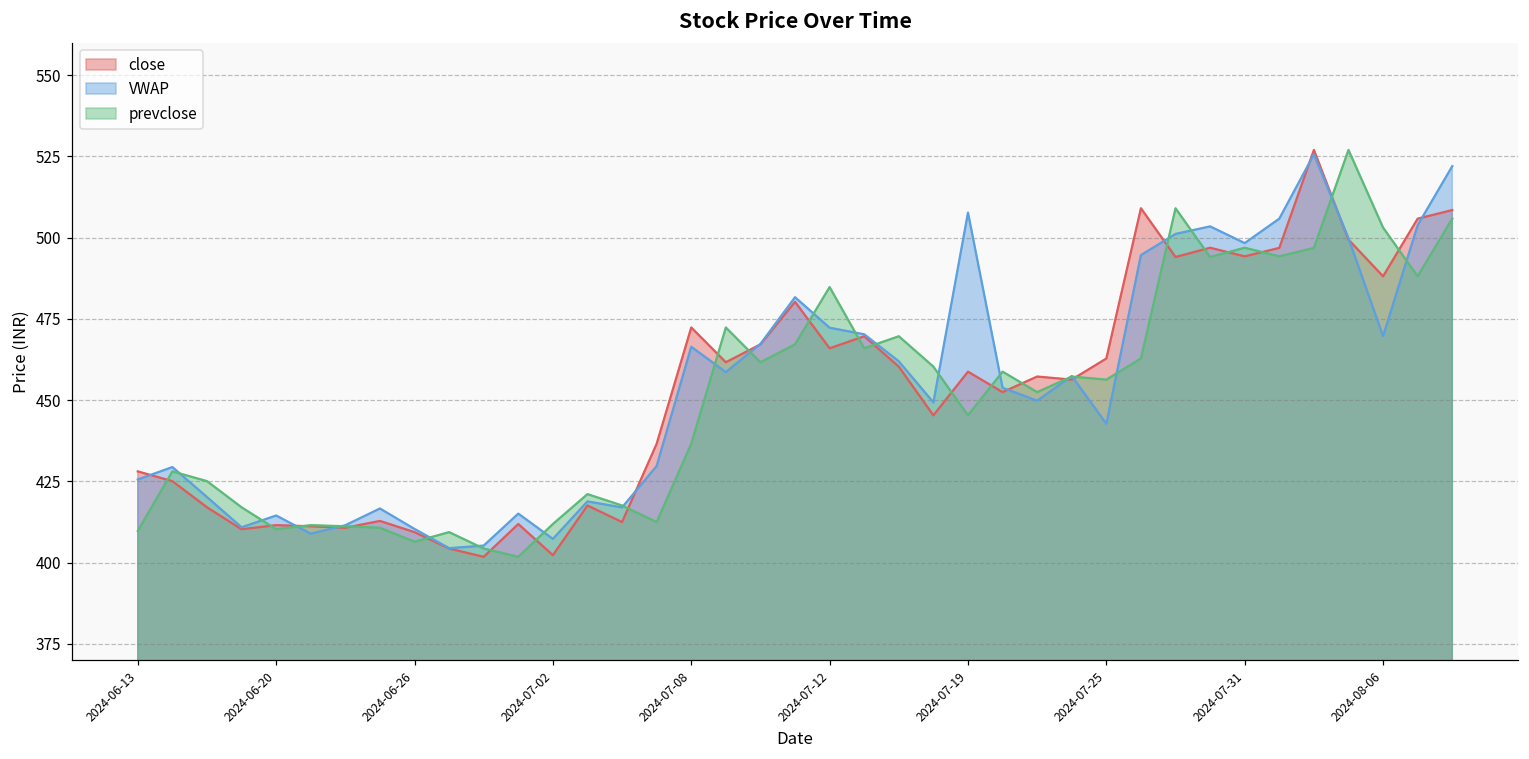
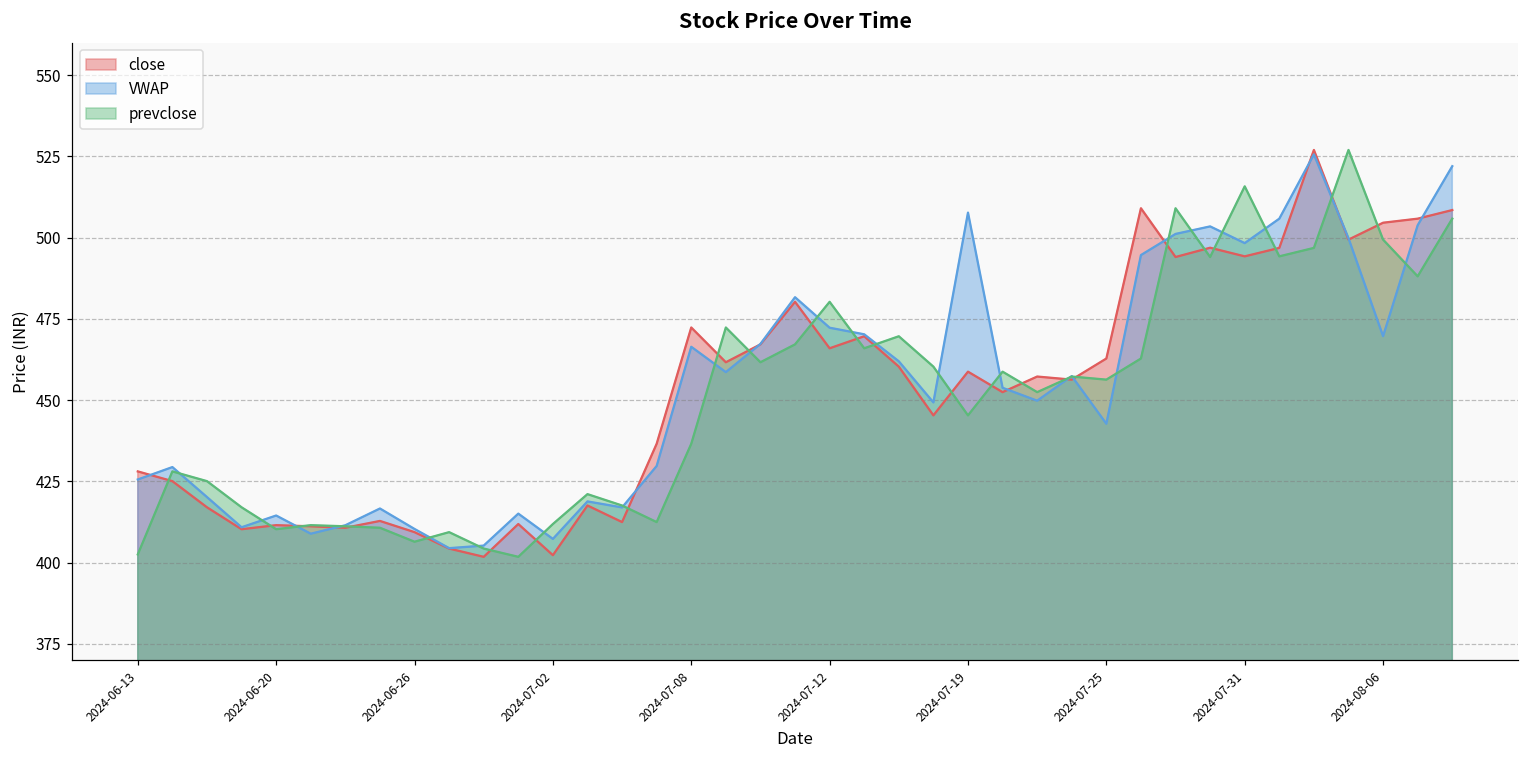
prevclose, 2024-06-13: 410 -> 403
prevclose, 2024-07-12: 485 -> 480
prevclose, 2024-07-31: 497 -> 516
close, 2024-08-06: 488 -> 505
prevclose, 2024-08-06: 503 -> 499
